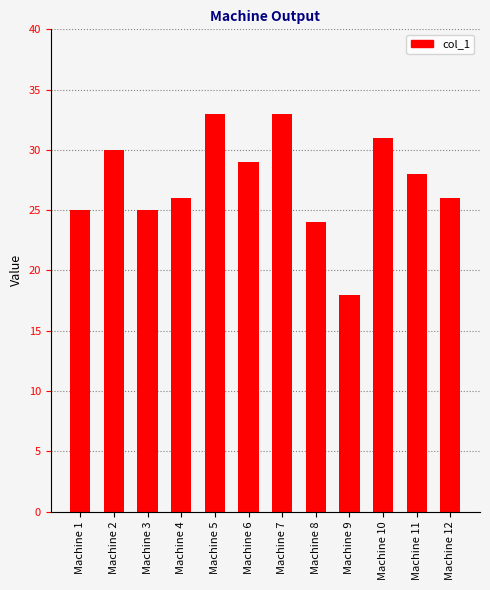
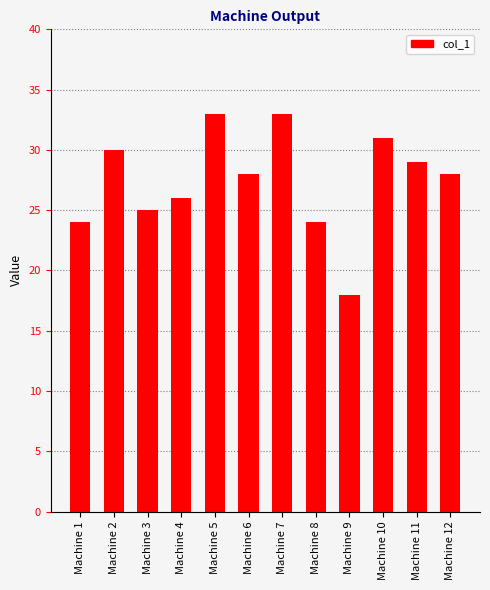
Machine 1: 25 -> 24
Machine 6: 29 -> 28
Machine 11: 28 -> 29
Machine 12: 26 -> 28
